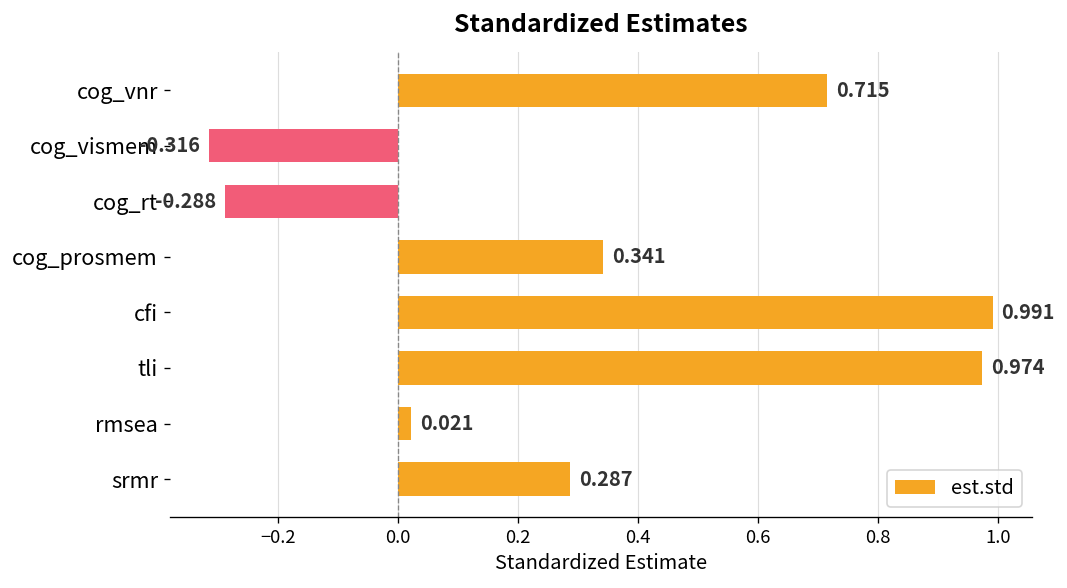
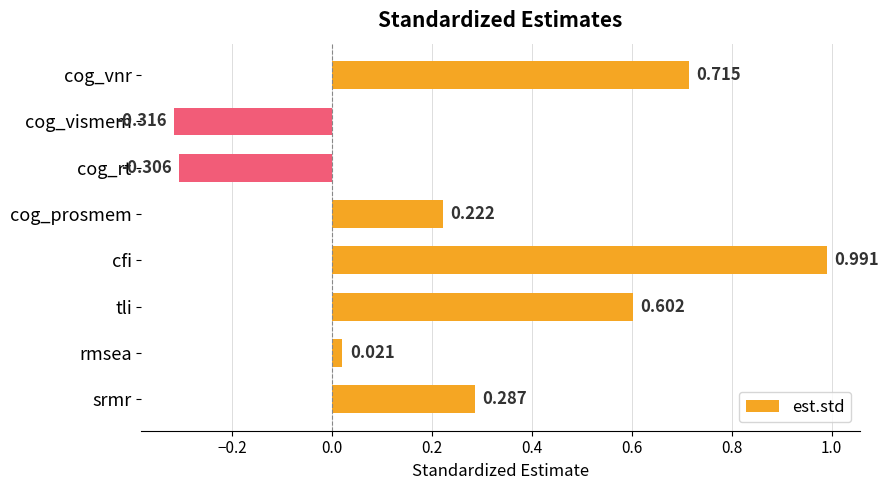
cog_rt: -0.288 -> -0.306
cog_prosmem: 0.341 -> 0.222
tli: 0.974 -> 0.602
